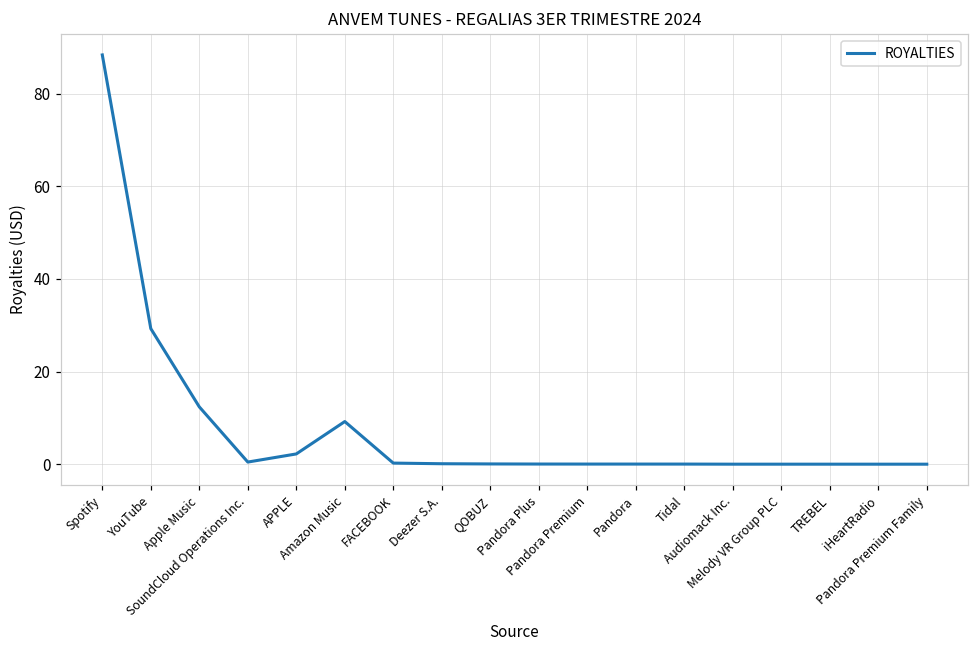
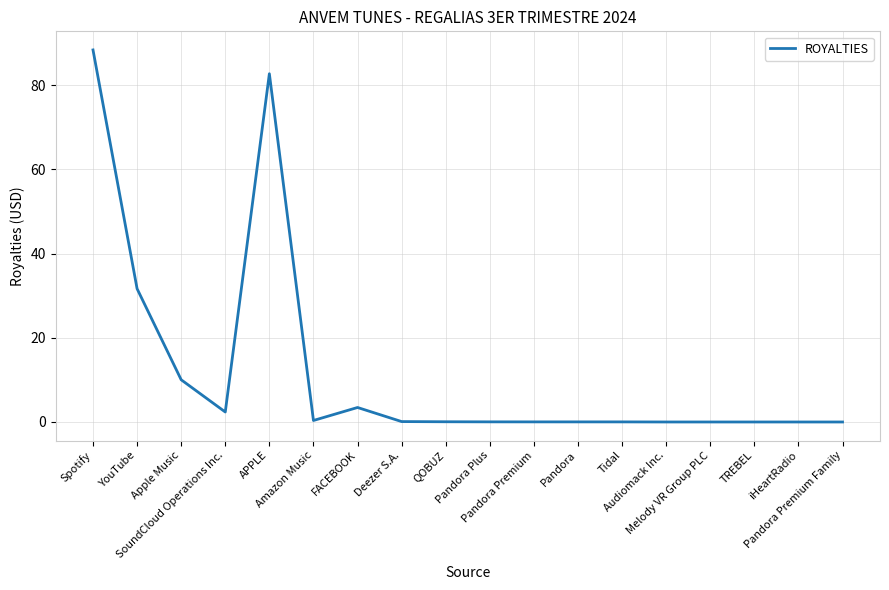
YouTube: 29 -> 32
Apple Music: 12 -> 10
SoundCloud Operations Inc.: 0 -> 2
APPLE: 2 -> 83
Amazon Music: 9 -> 0
FACEBOOK: 0 -> 3
